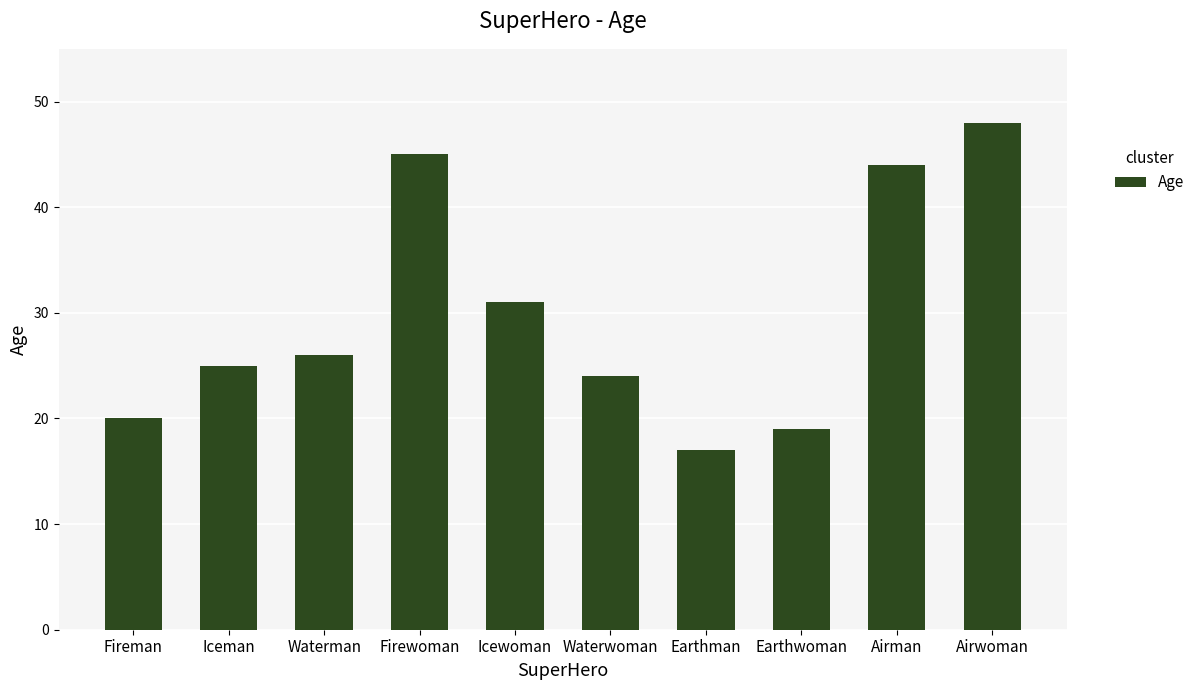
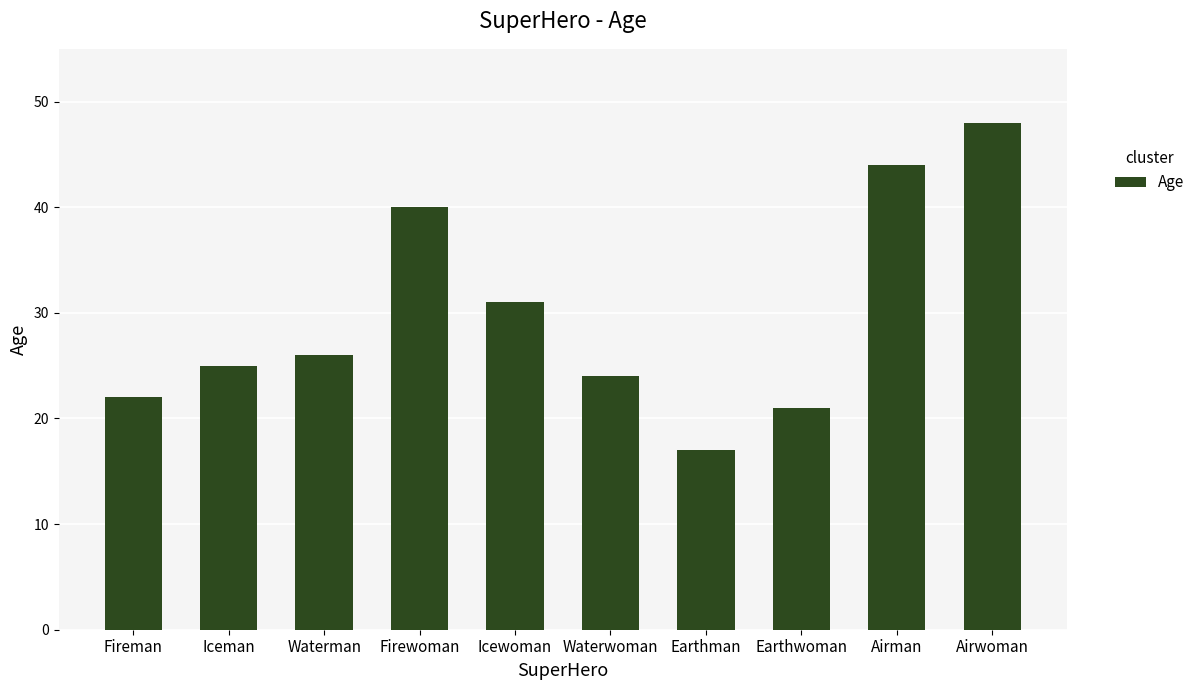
Fireman: 20 -> 22
Firewoman: 45 -> 40
Earthwoman: 19 -> 21
